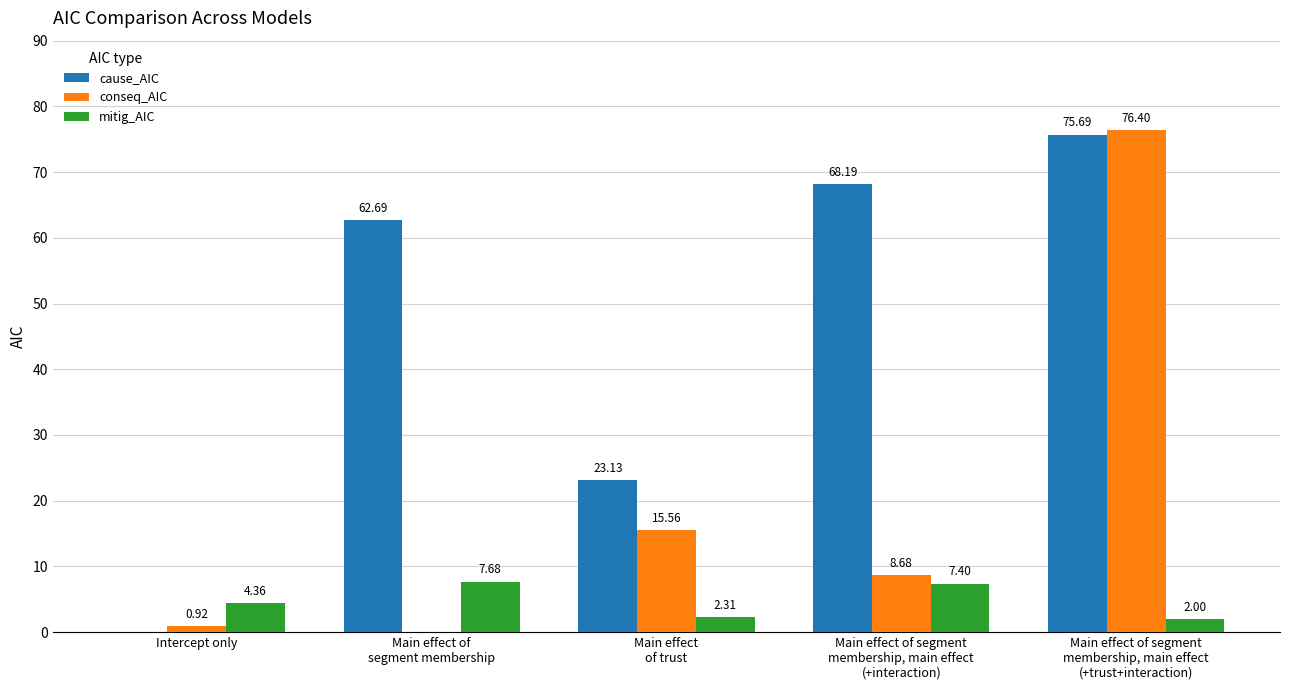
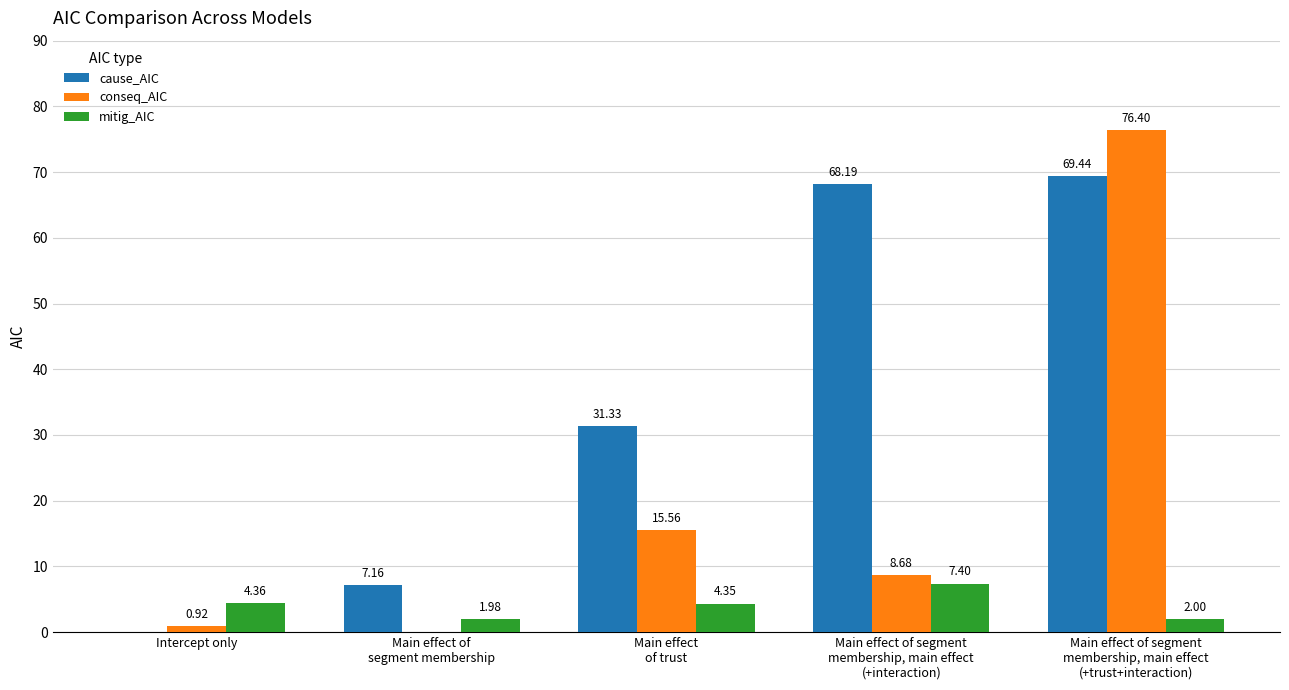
cause_AIC, Main effect of segment membership: 62.69 -> 7.16
mitig_AIC, Main effect of segment membership: 7.68 -> 1.98
cause_AIC, Main effect of trust: 23.13 -> 31.33
mitig_AIC, Main effect of trust: 2.31 -> 4.35
cause_AIC, Main effect of segment membership, main effect (+trust+interaction): 75.69 -> 69.44
